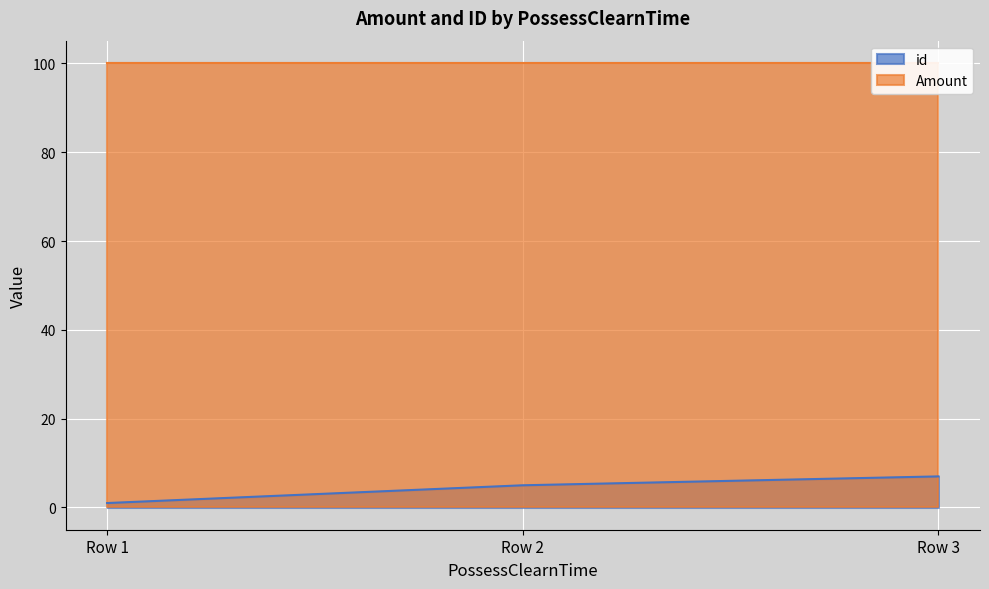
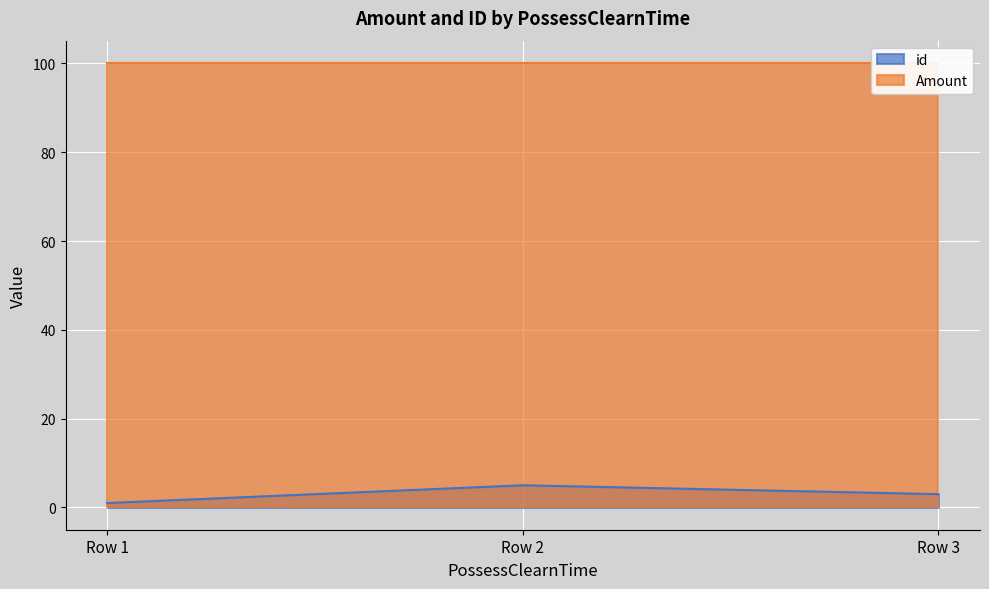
id, Row 3: 7 -> 3
